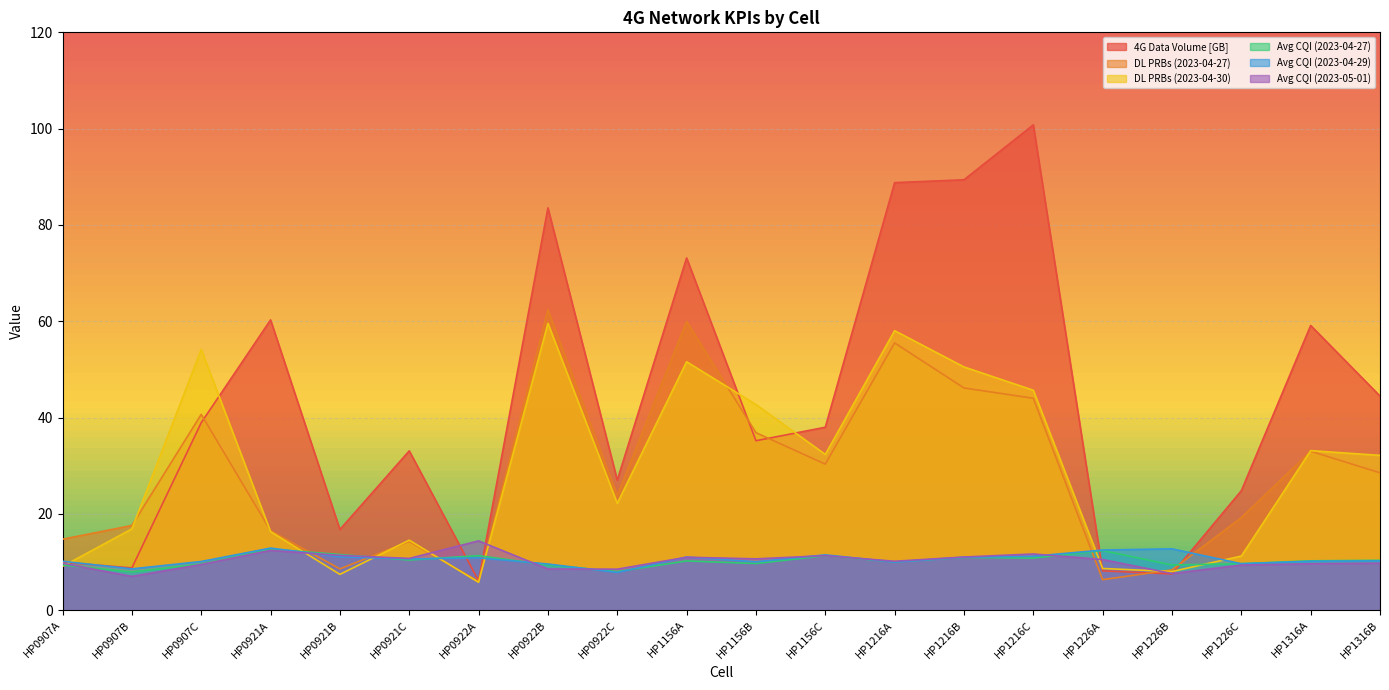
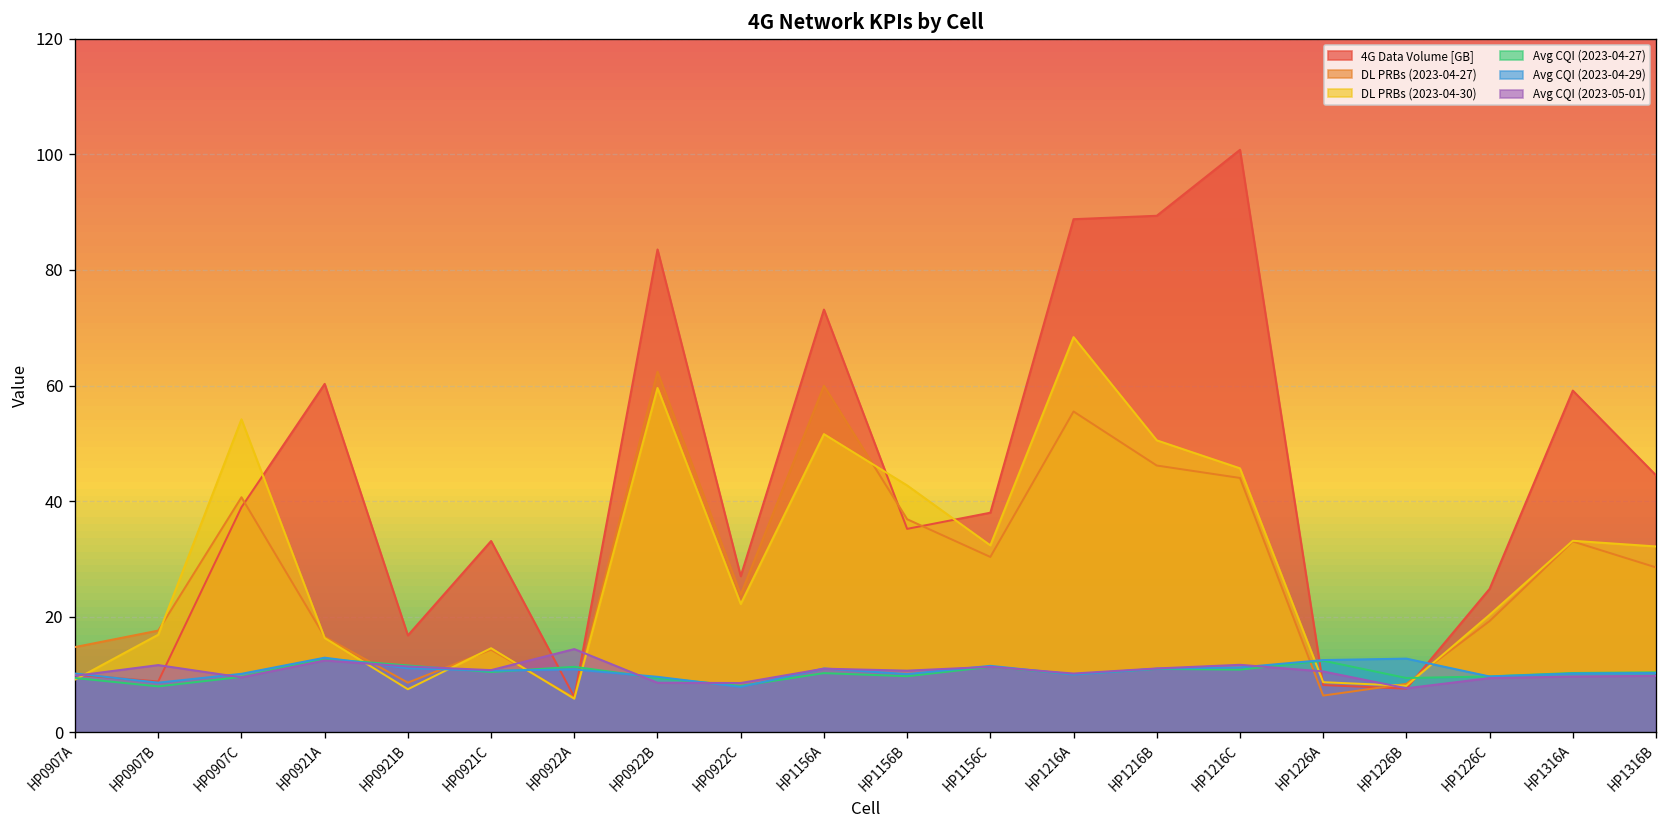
Avg CQI (2023-05-01), HP0907B: 7 -> 12
DL PRBs (2023-04-30), HP1216A: 58 -> 68
DL PRBs (2023-04-30), HP1226C: 11 -> 20
